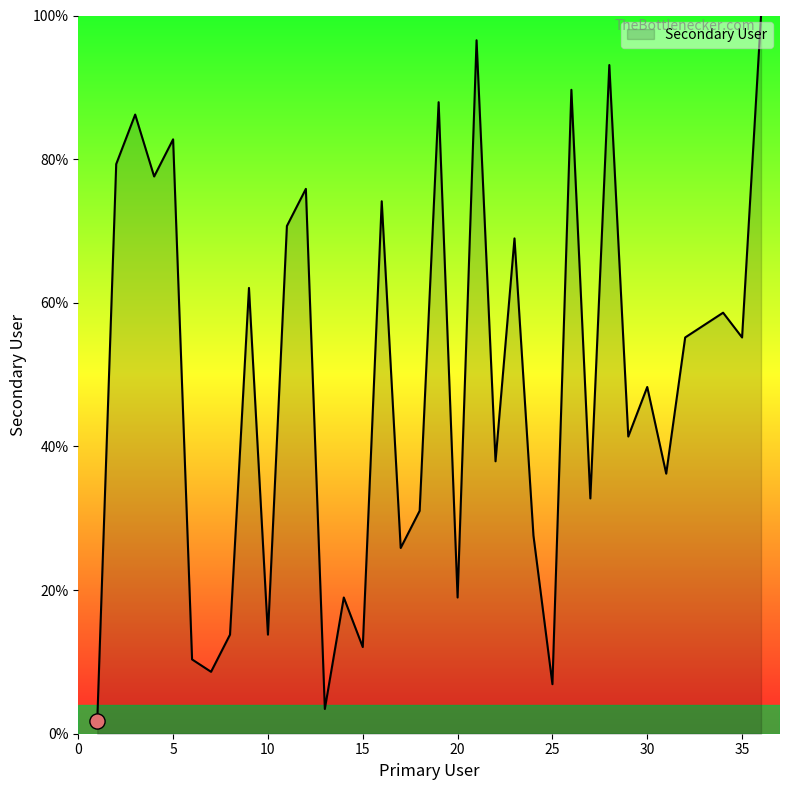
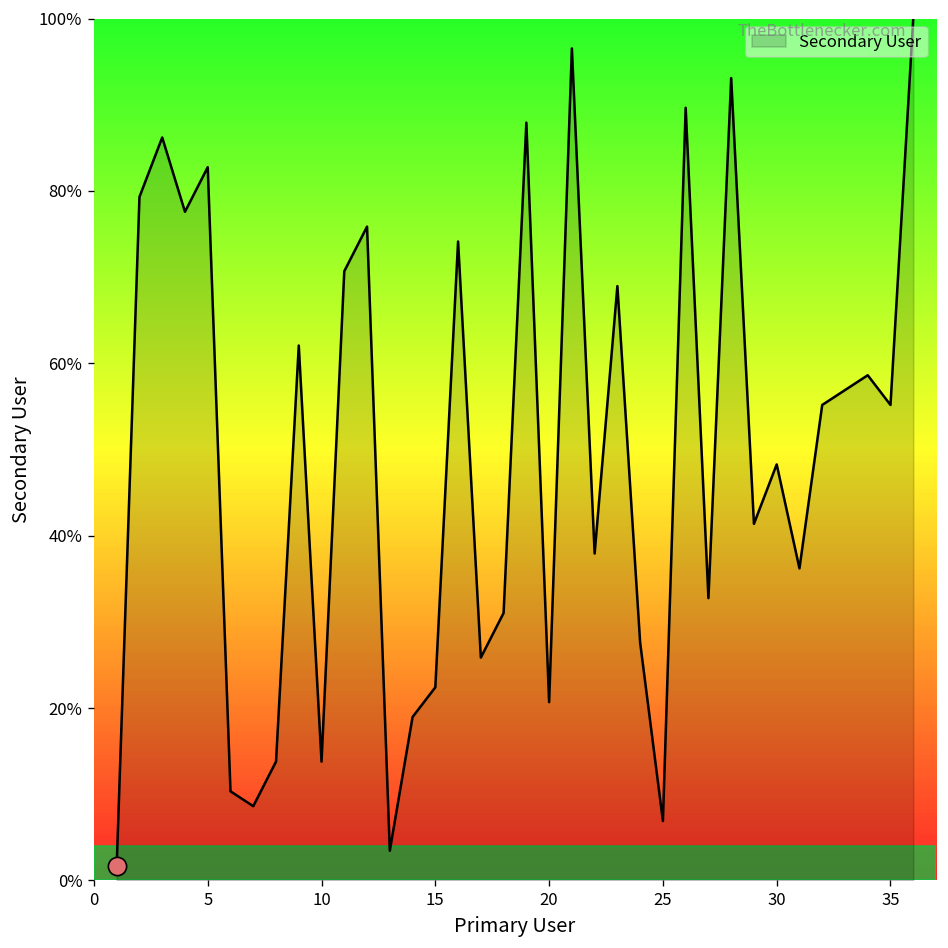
Secondary User, 15: 12% -> 22%
Secondary User, 20: 19% -> 21%
